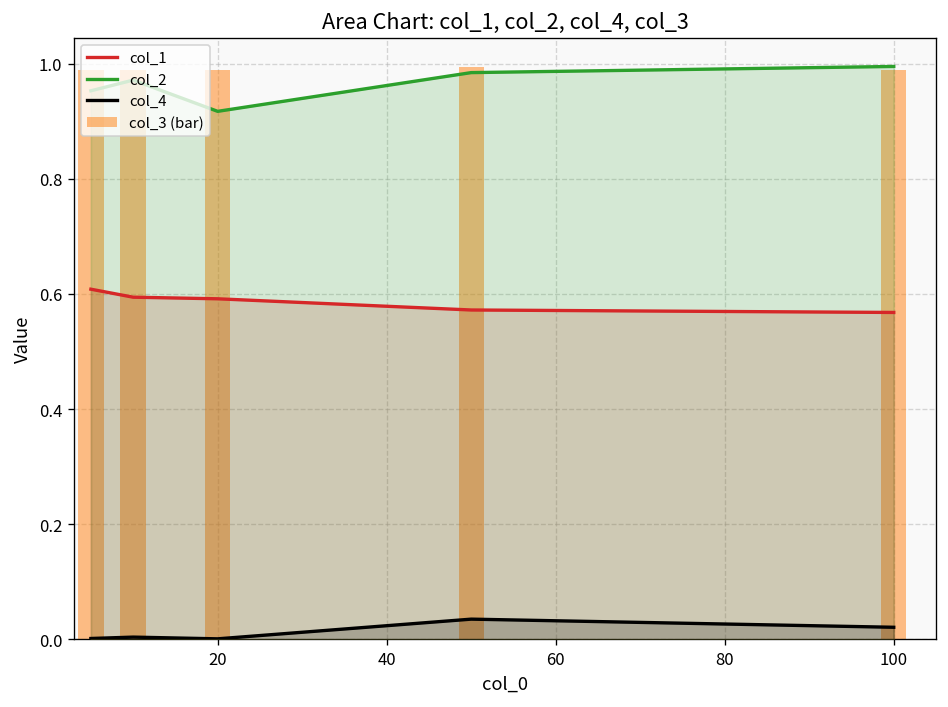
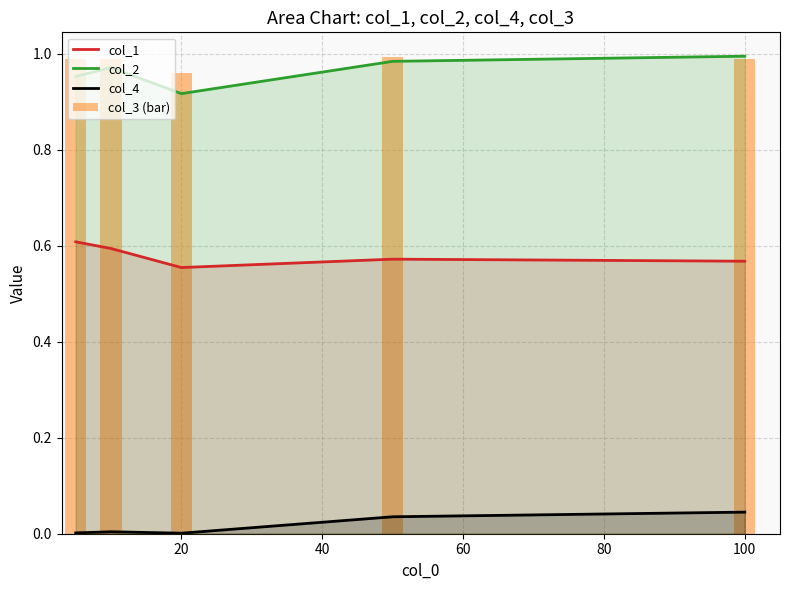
col_1, 20: 0.59 -> 0.55
col_3 (bar), 20: 0.99 -> 0.96
col_4, 100: 0.02 -> 0.05
